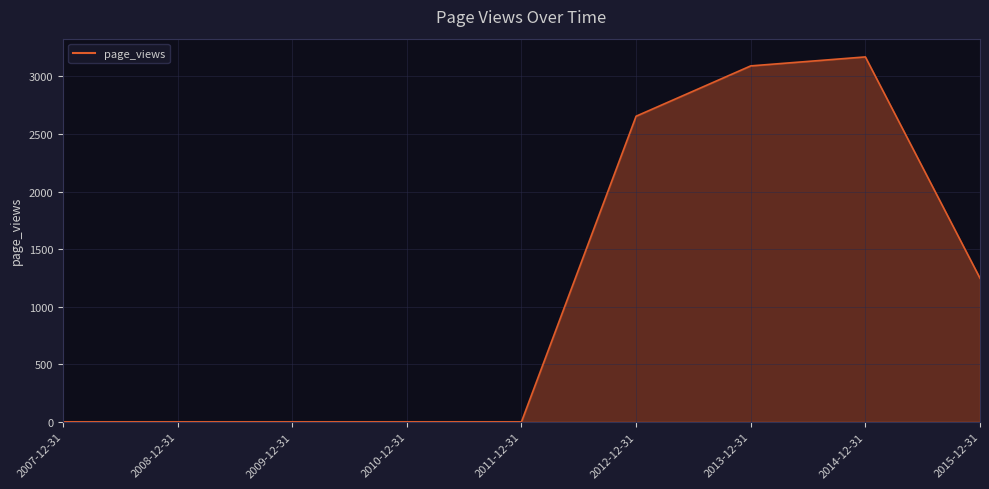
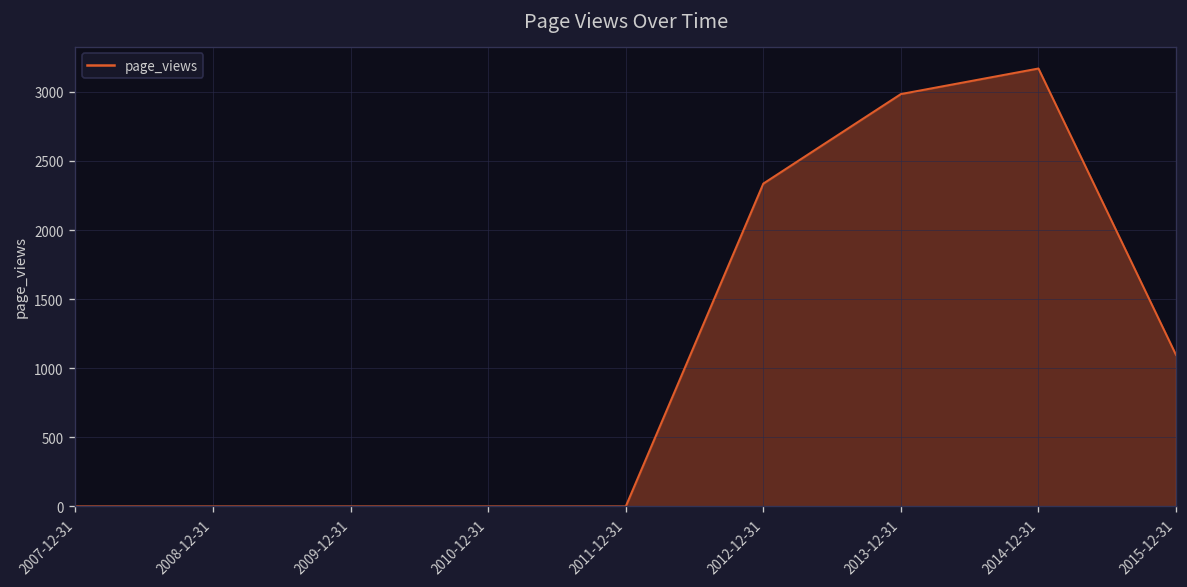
2012-12-31: 2650 -> 2340
2013-12-31: 3090 -> 2980
2015-12-31: 1250 -> 1100
